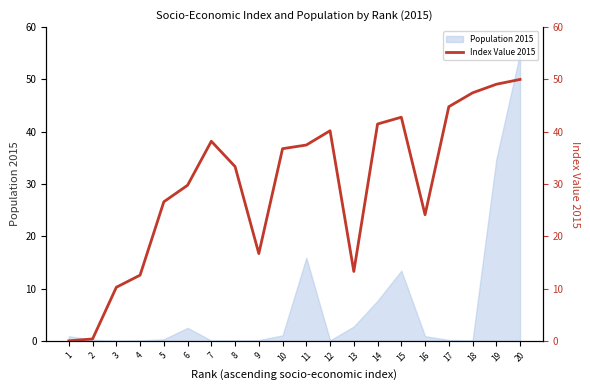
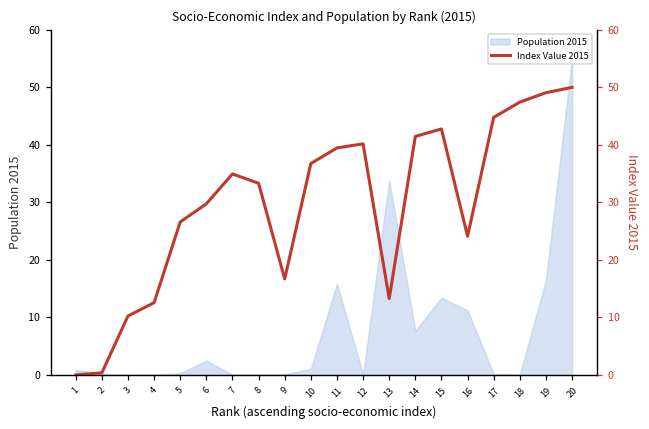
Population 2015, 13: 3 -> 34
Population 2015, 16: 1 -> 11
Population 2015, 19: 35 -> 16
Index Value 2015, 7: 38 -> 35
Index Value 2015, 11: 37 -> 39
